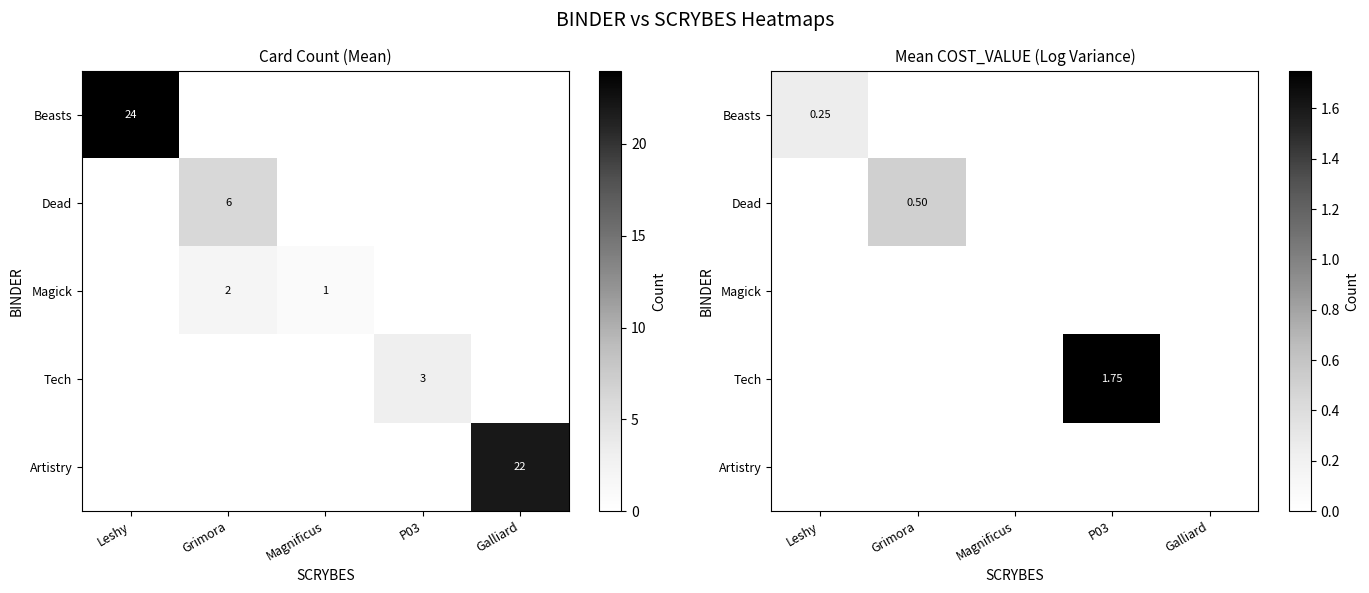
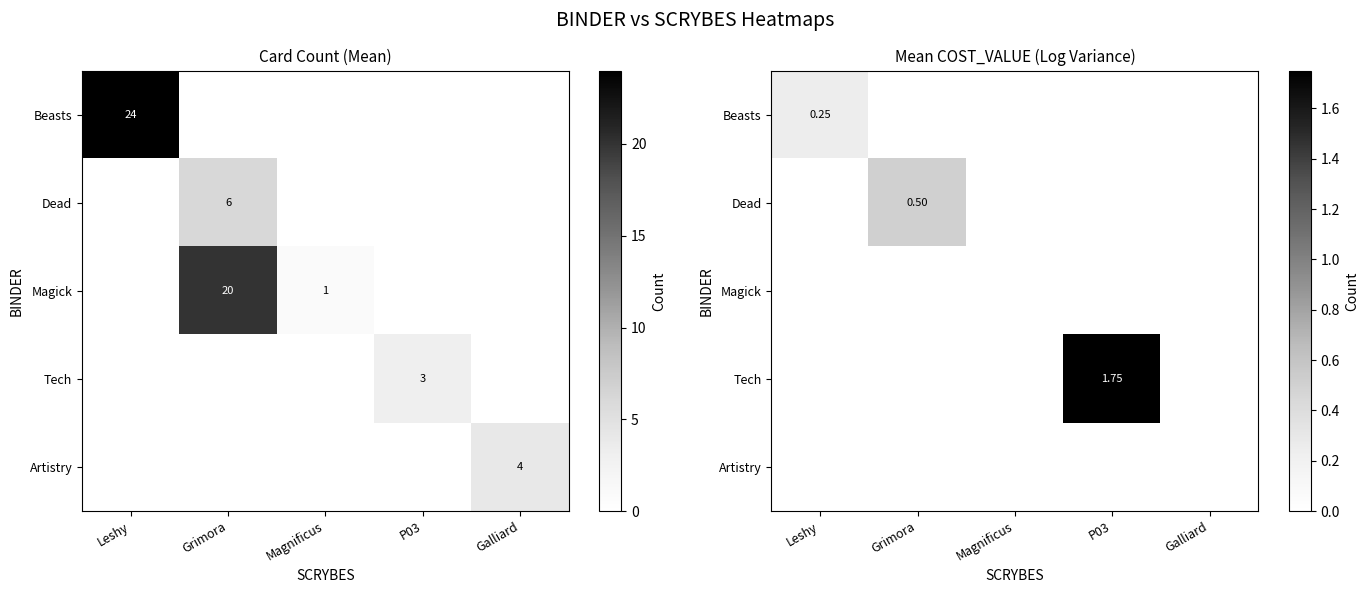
Card Count (Mean), Magick, Grimora: 2 -> 20
Card Count (Mean), Artistry, Galliard: 22 -> 4
